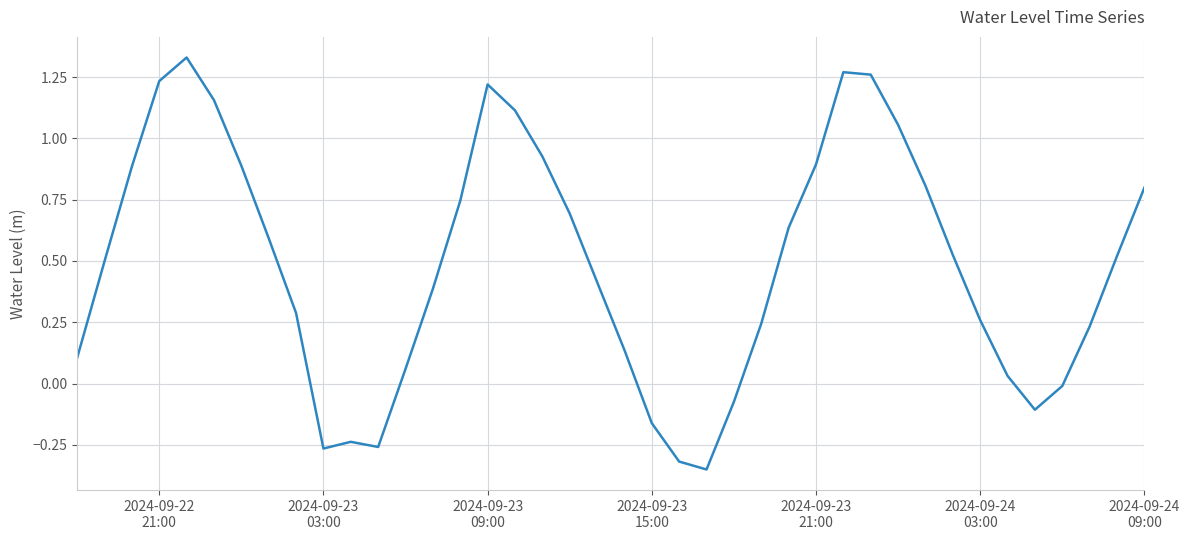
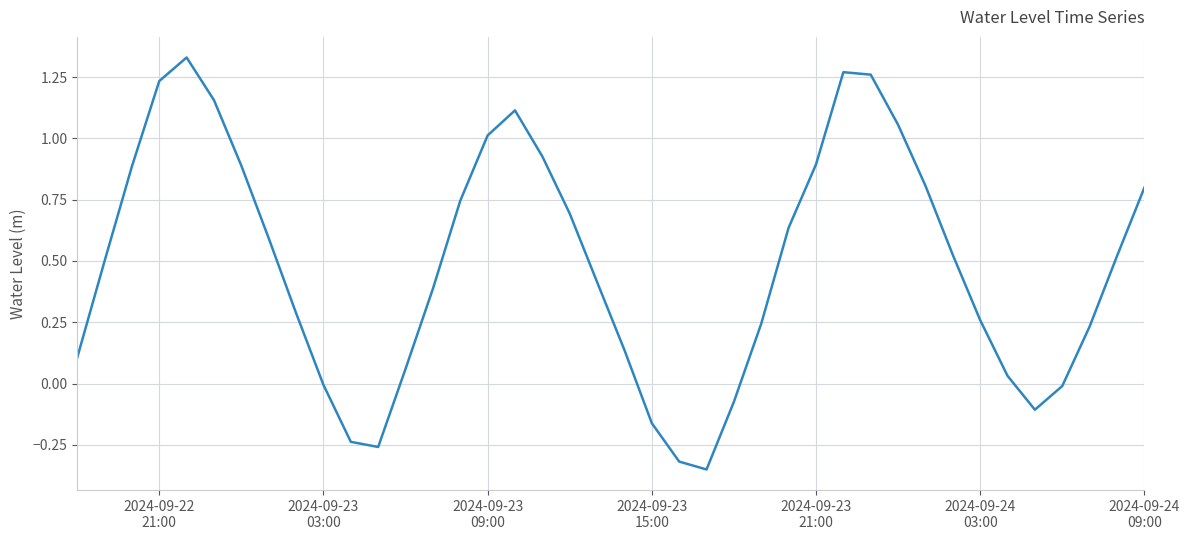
2024-09-23 03:00: -0.27 -> -0.01
2024-09-23 09:00: 1.22 -> 1.01
